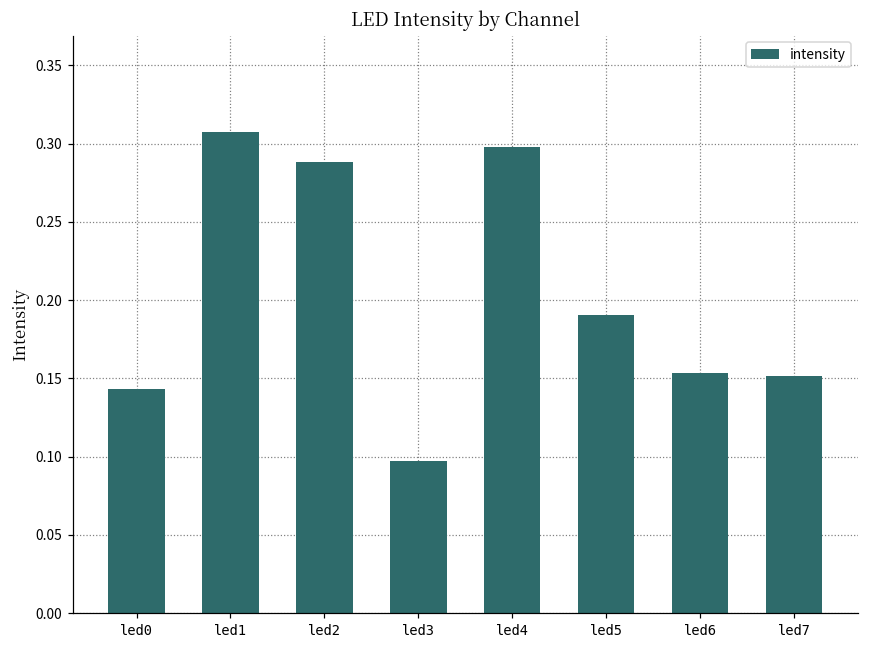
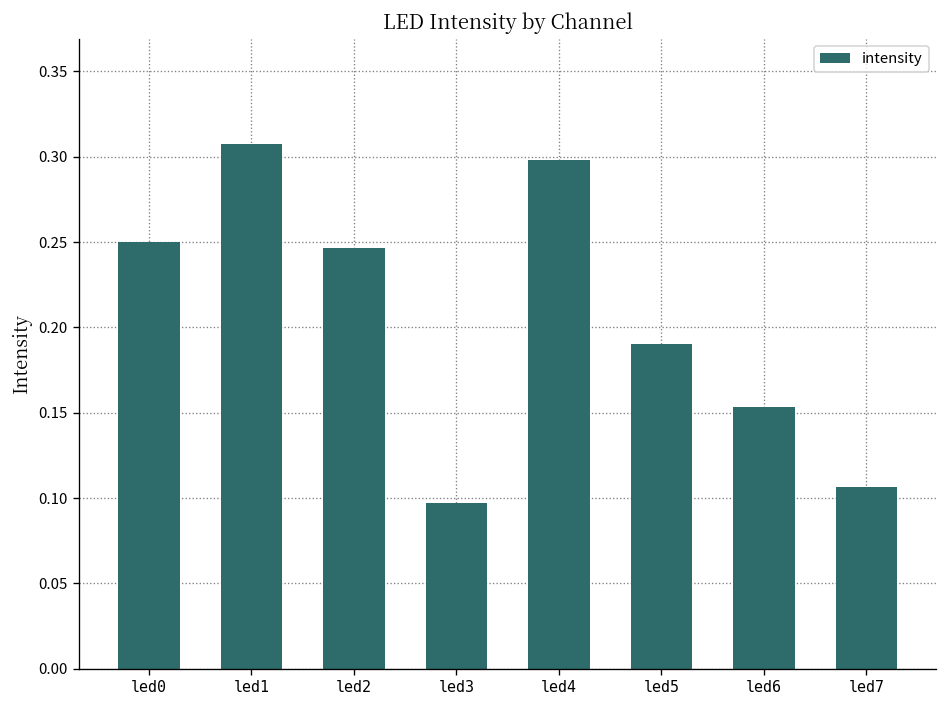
led0: 0.143 -> 0.250
led2: 0.288 -> 0.247
led7: 0.151 -> 0.106
